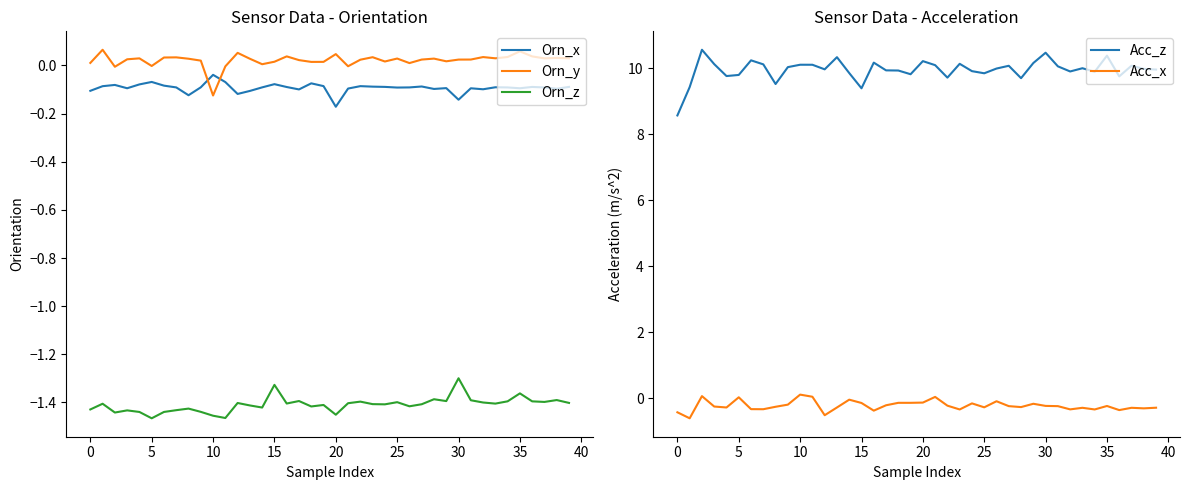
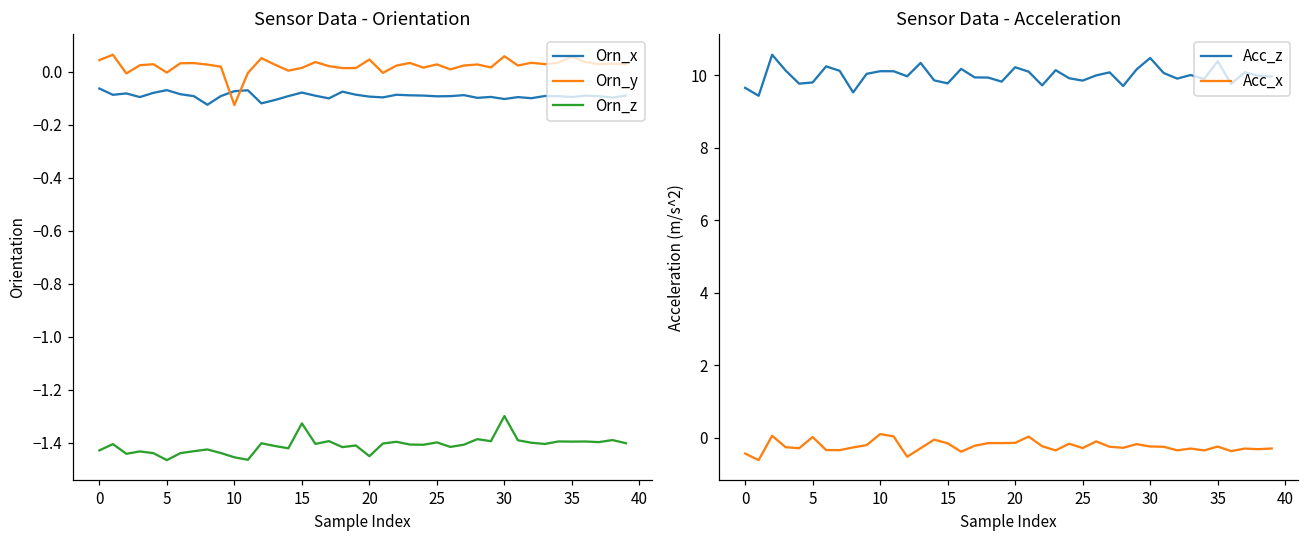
Sensor Data - Orientation, Orn_x, 0: -0.11 -> -0.06
Sensor Data - Orientation, Orn_y, 0: 0.01 -> 0.04
Sensor Data - Orientation, Orn_x, 10: -0.04 -> -0.07
Sensor Data - Orientation, Orn_x, 20: -0.17 -> -0.09
Sensor Data - Orientation, Orn_x, 30: -0.14 -> -0.10
Sensor Data - Orientation, Orn_y, 30: 0.02 -> 0.06
Sensor Data - Orientation, Orn_z, 35: -1.36 -> -1.40
Sensor Data - Acceleration, Acc_z, 0: 8.6 -> 9.7
Sensor Data - Acceleration, Acc_z, 15: 9.4 -> 9.8
